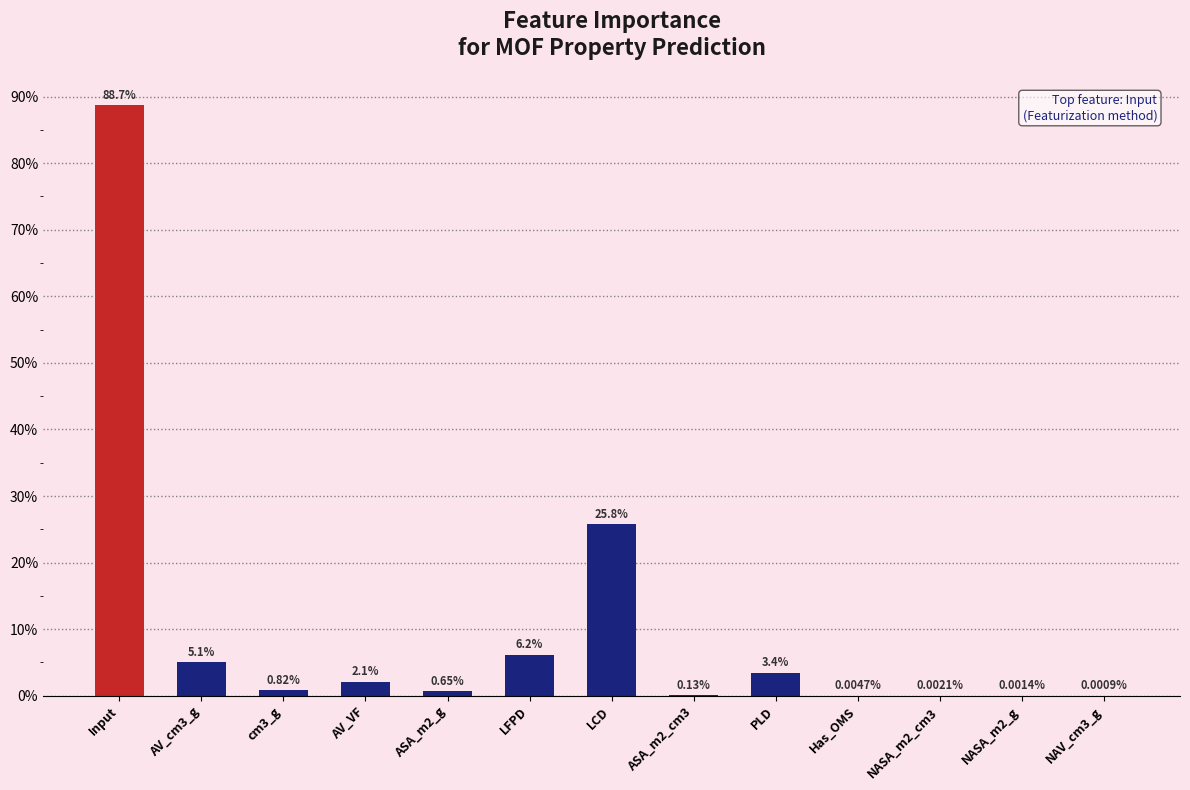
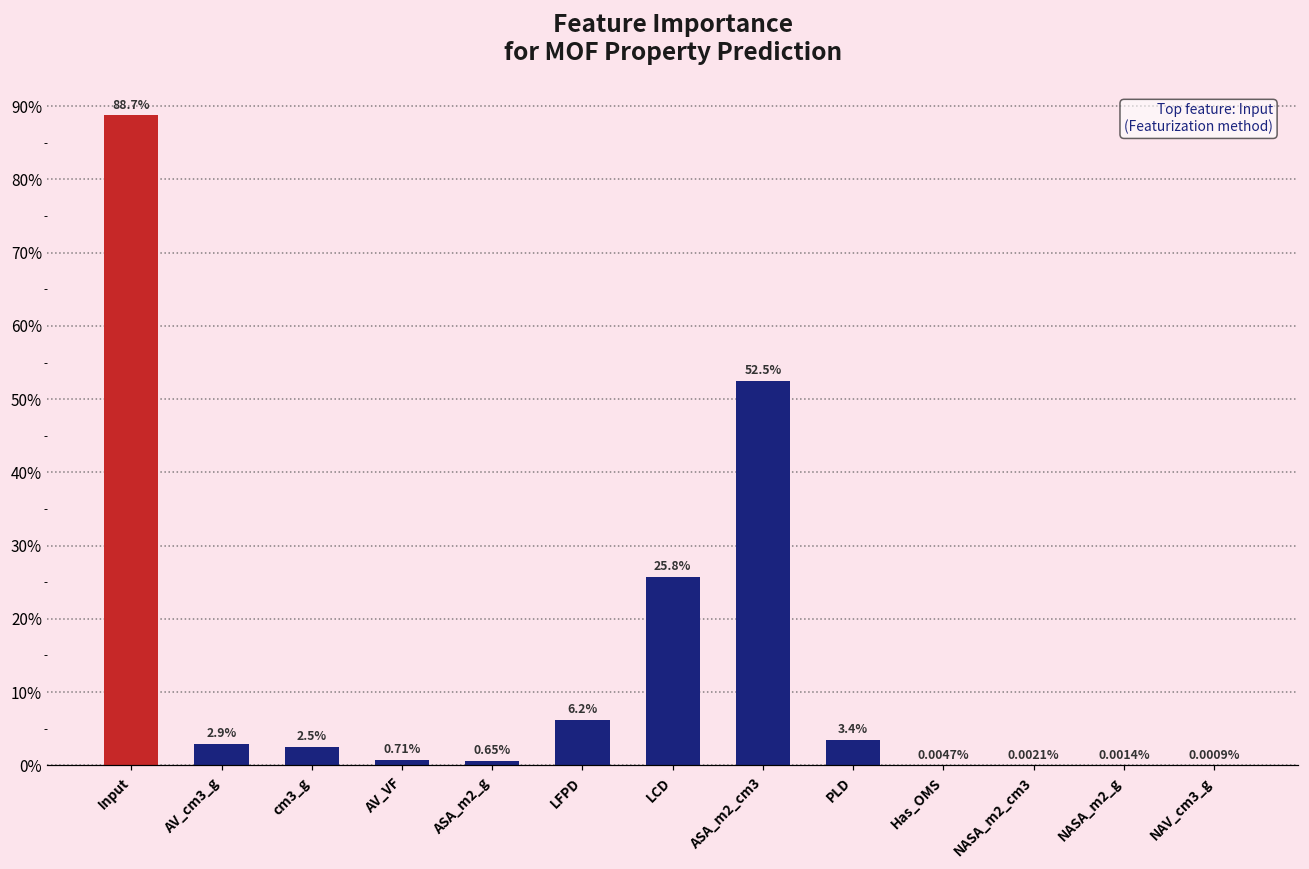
AV_cm3_g: 5.1% -> 2.9%
cm3_g: 0.82% -> 2.5%
AV_VF: 2.1% -> 0.71%
ASA_m2_cm3: 0.13% -> 52.5%
